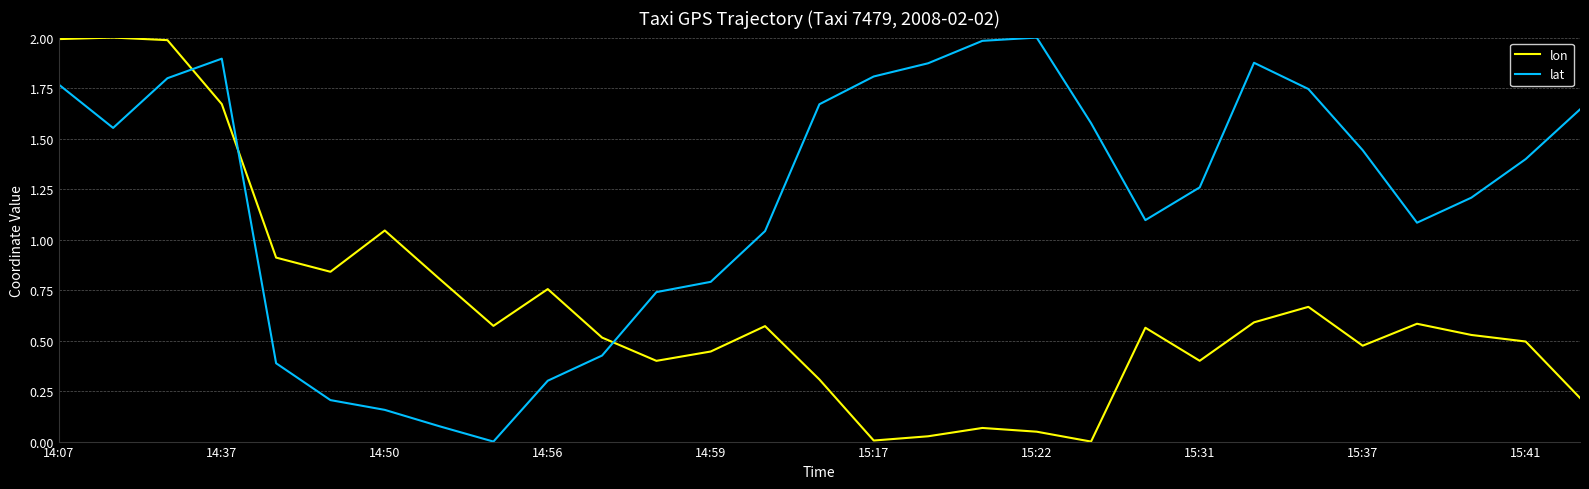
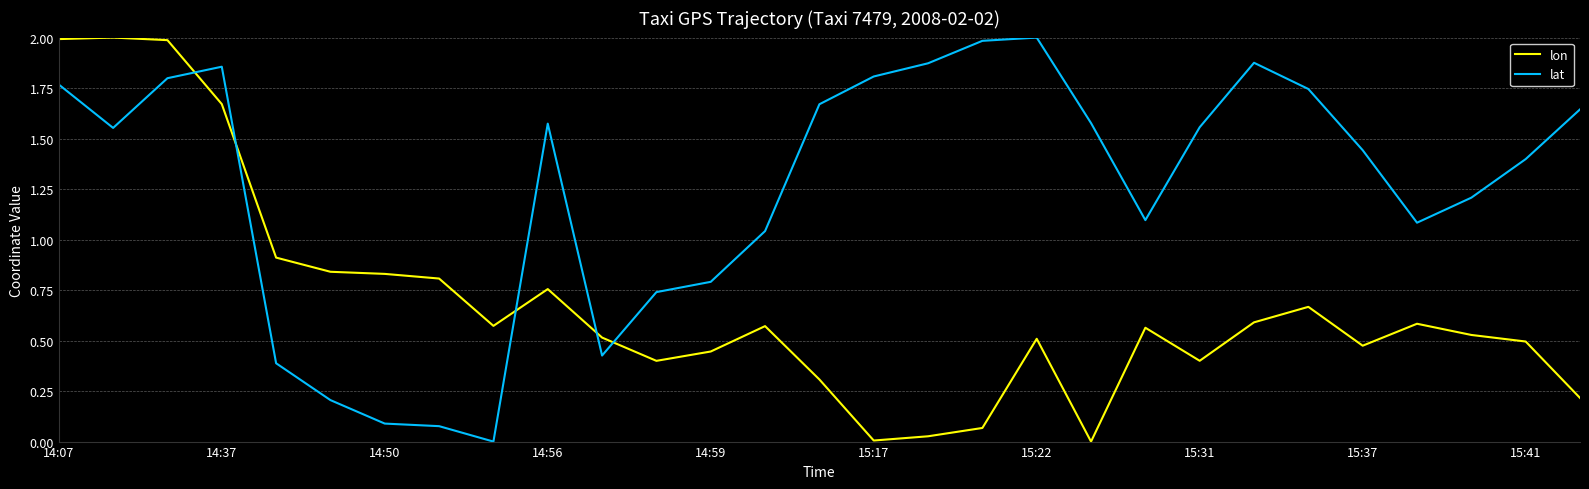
lat, 14:37: 1.90 -> 1.86
lon, 14:50: 1.04 -> 0.83
lat, 14:50: 0.16 -> 0.09
lat, 14:56: 0.30 -> 1.57
lon, 15:22: 0.05 -> 0.51
lat, 15:31: 1.26 -> 1.56
